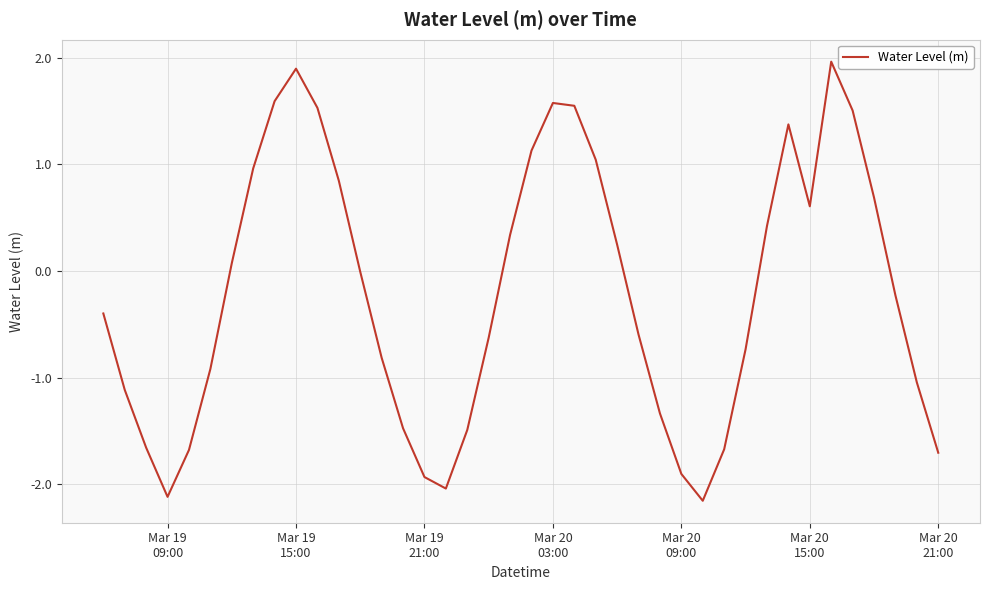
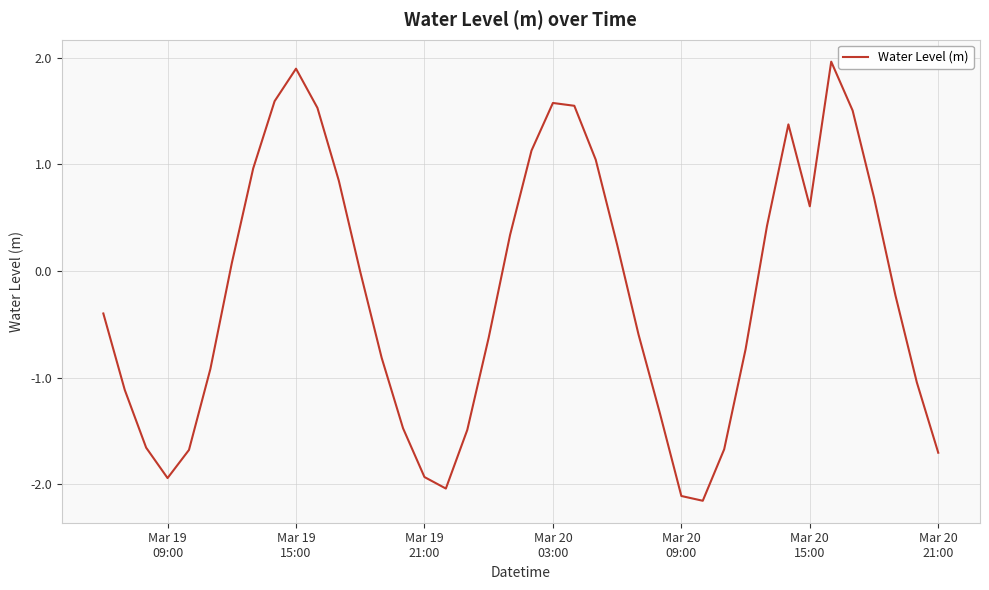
Mar 19 09:00: -2.12 -> -1.94
Mar 20 09:00: -1.90 -> -2.11
